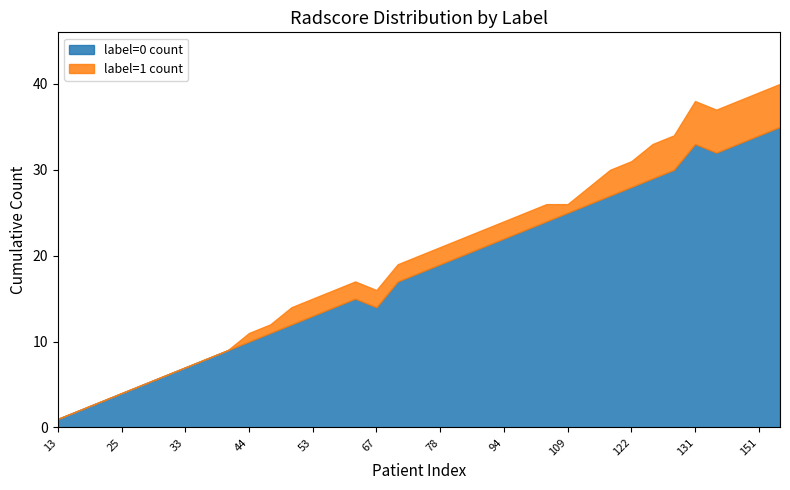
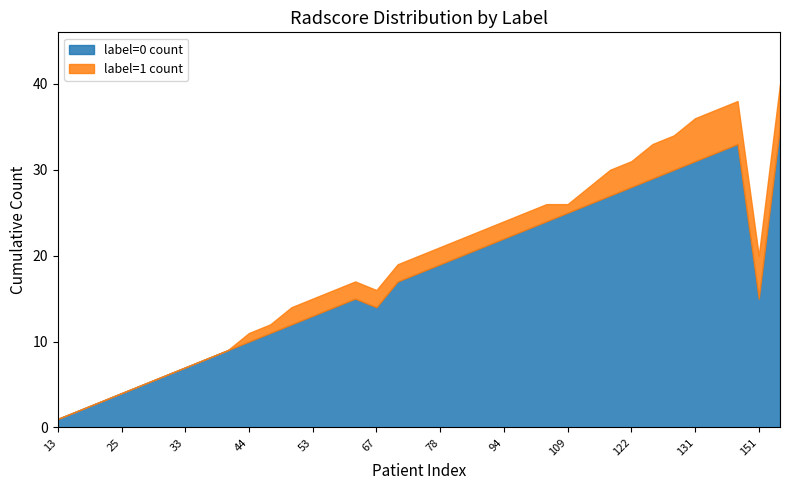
label=0 count, 131: 33 -> 31
label=0 count, 151: 34 -> 15
